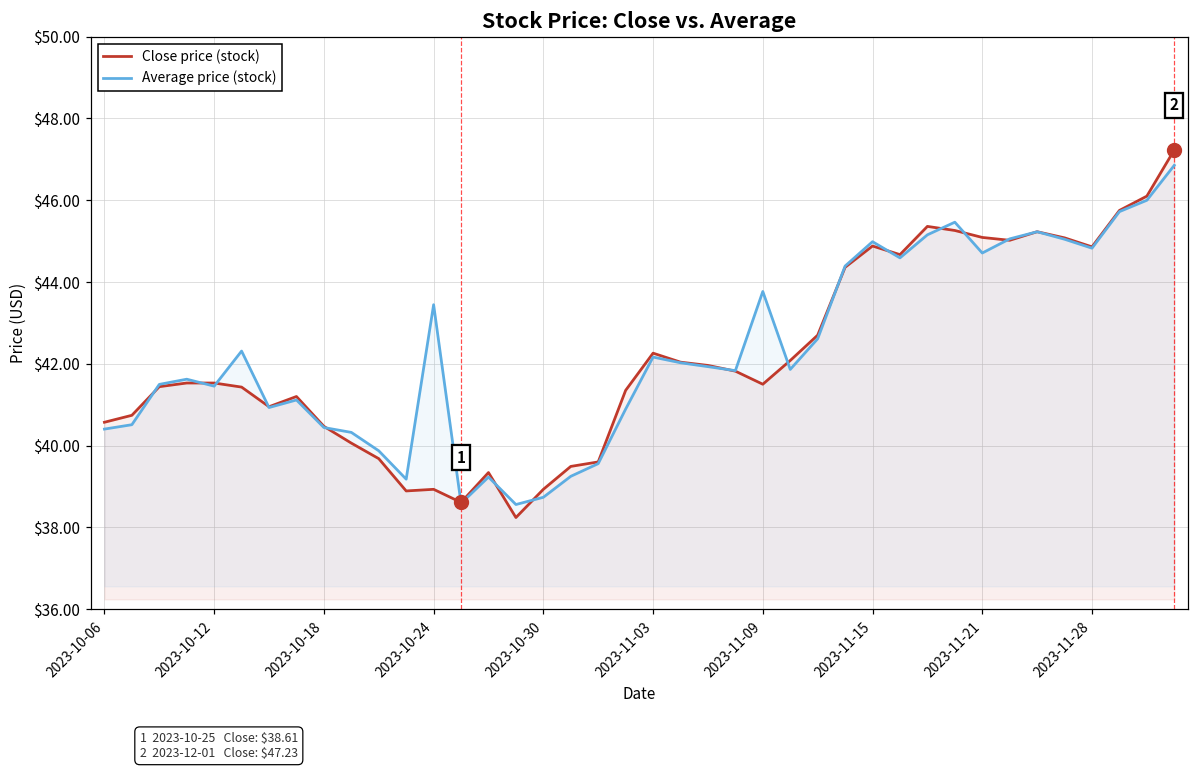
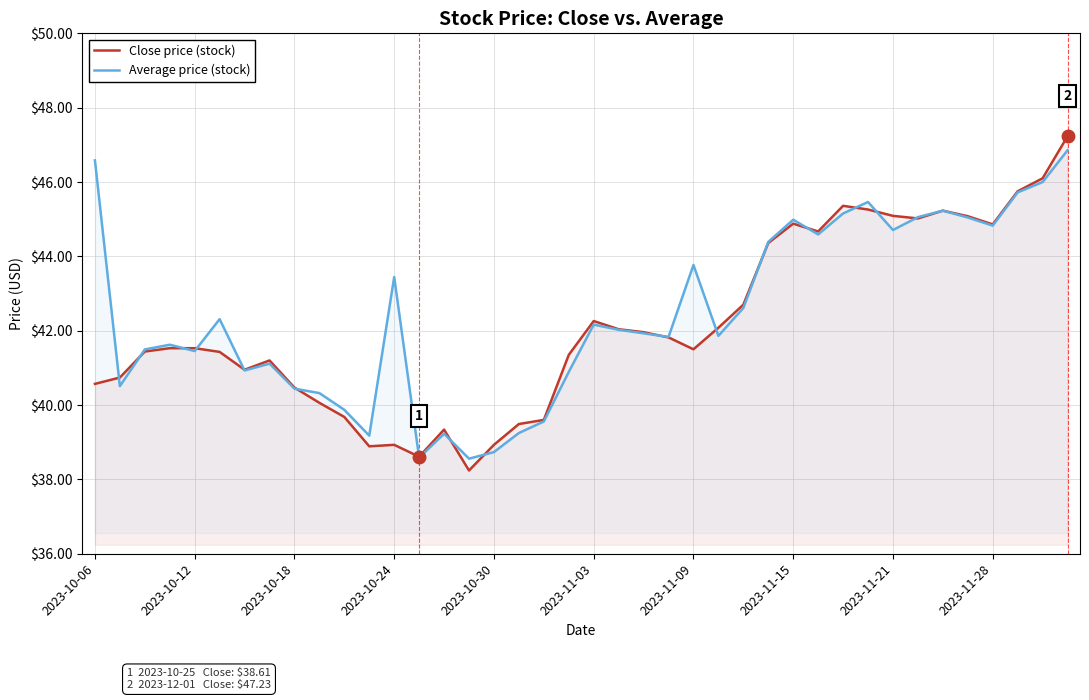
Average price (stock), 2023-10-06: $40.4 -> $46.6
